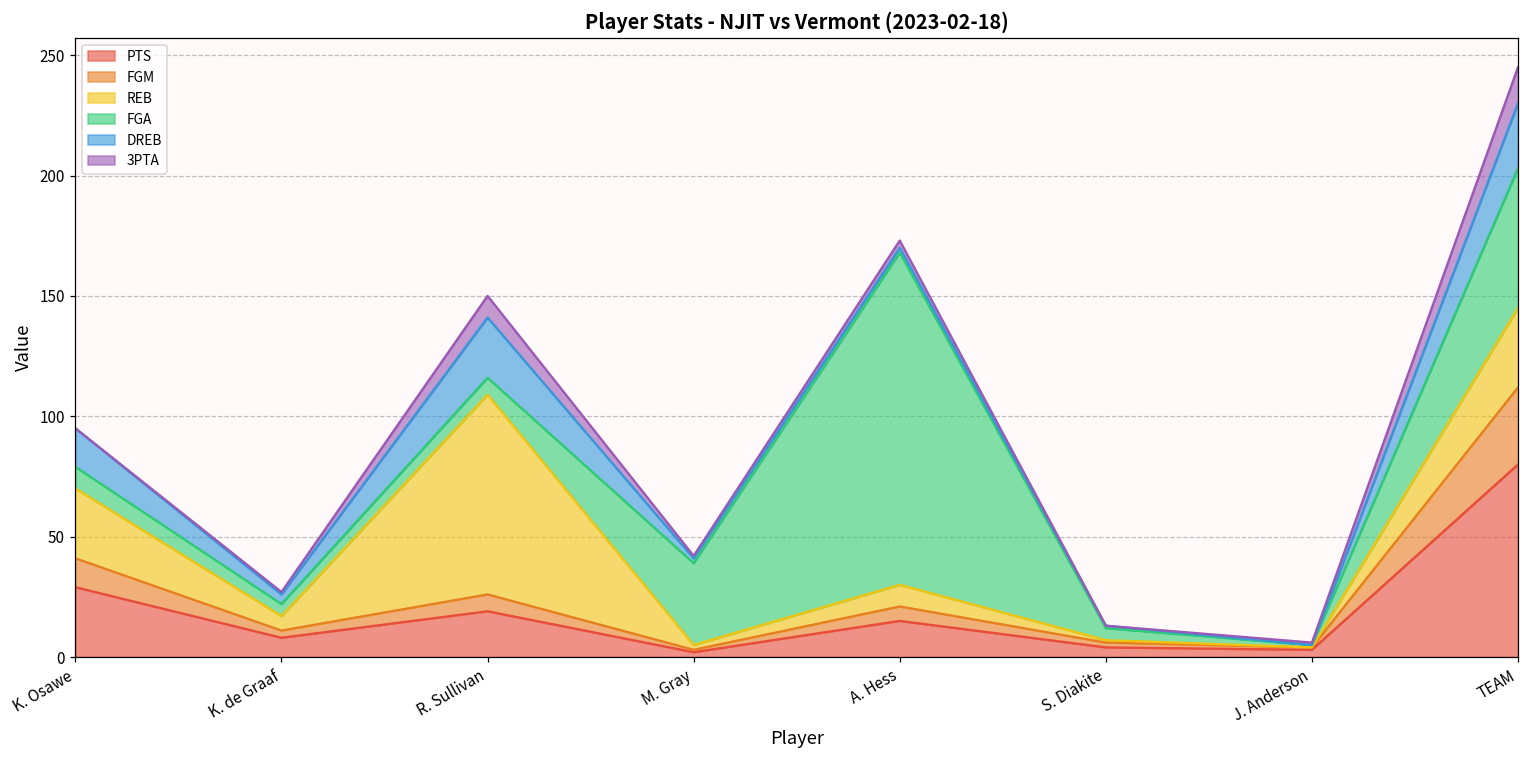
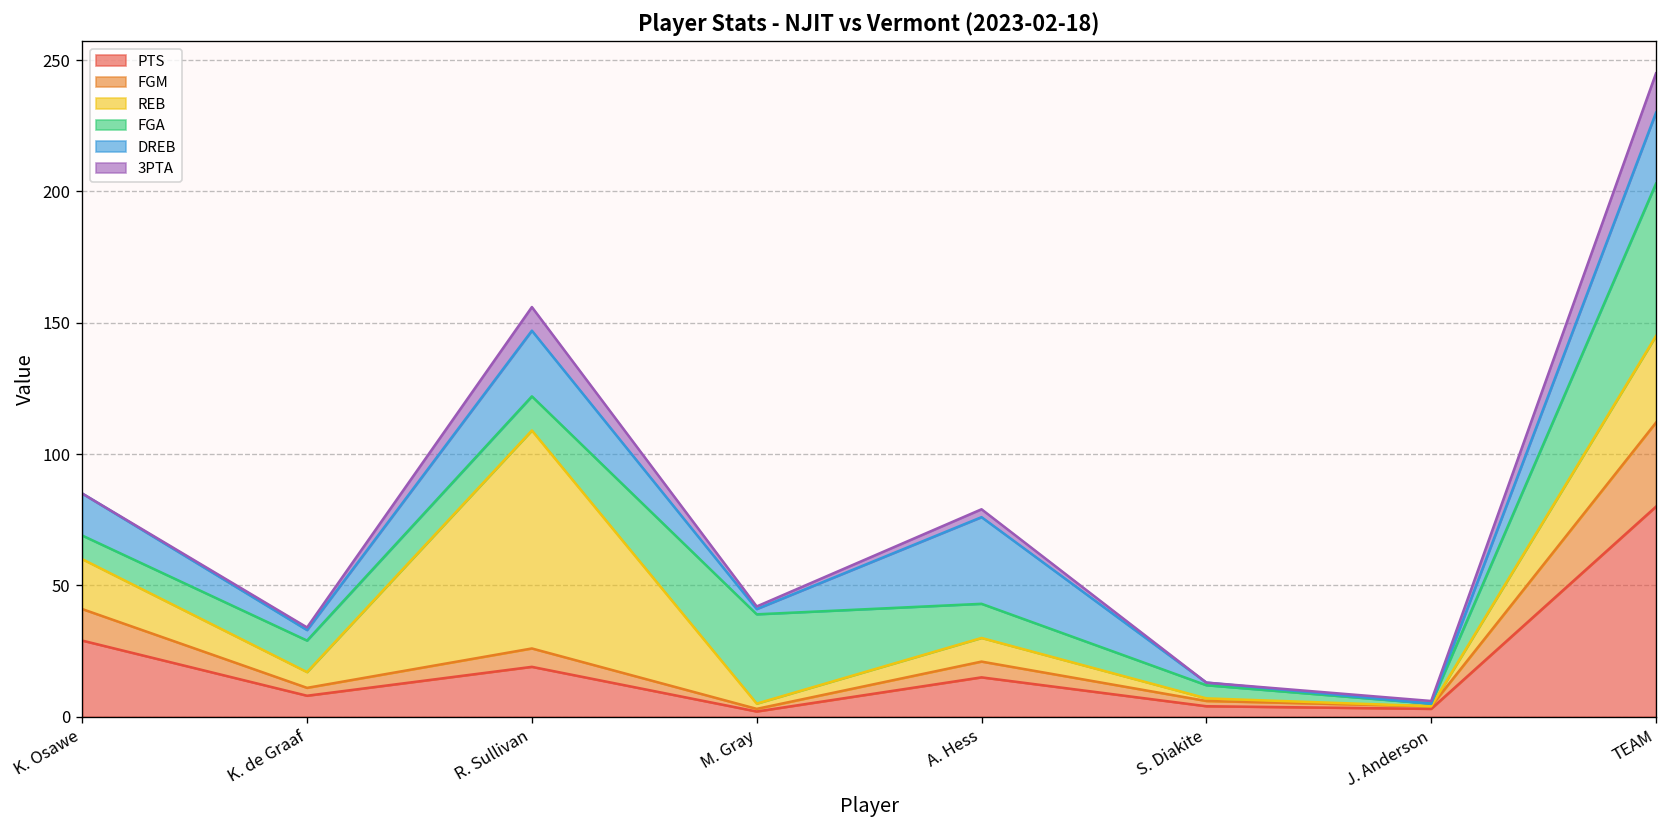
REB, K. Osawe: 29 -> 19
FGA, K. de Graaf: 5 -> 12
FGA, R. Sullivan: 7 -> 13
FGA, A. Hess: 138 -> 13
DREB, A. Hess: 2 -> 33
